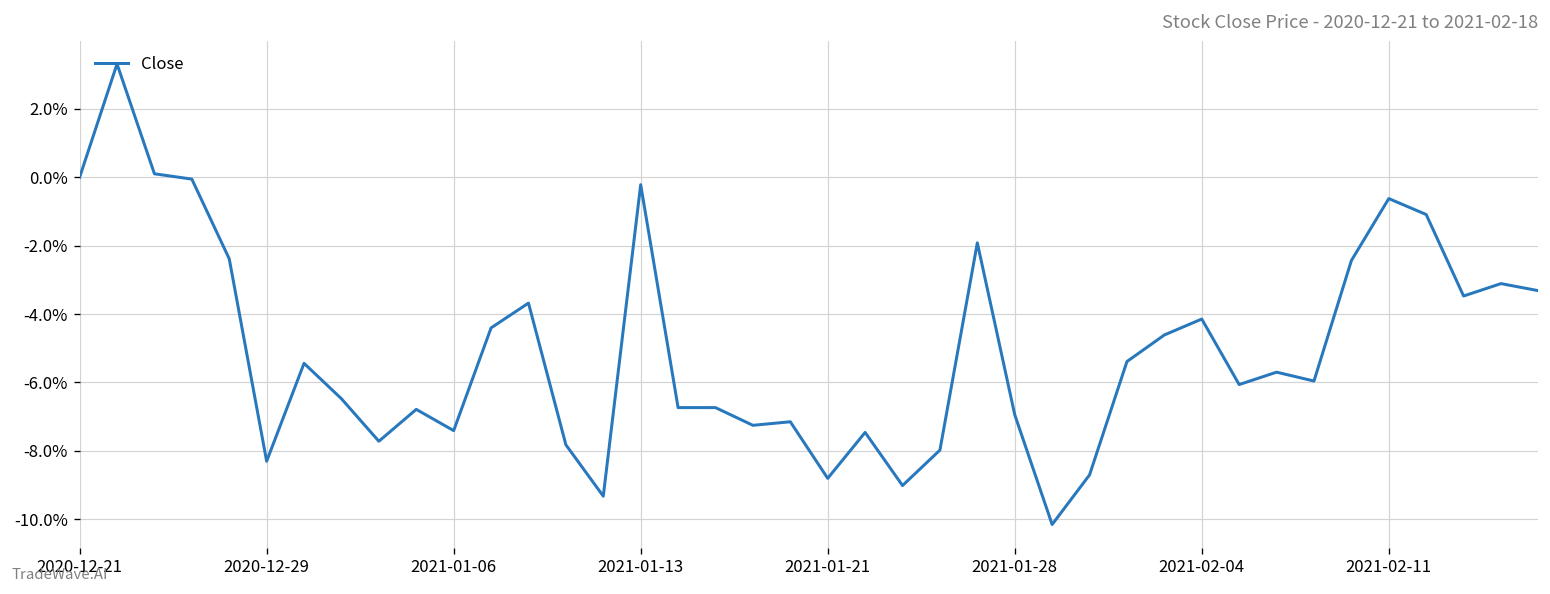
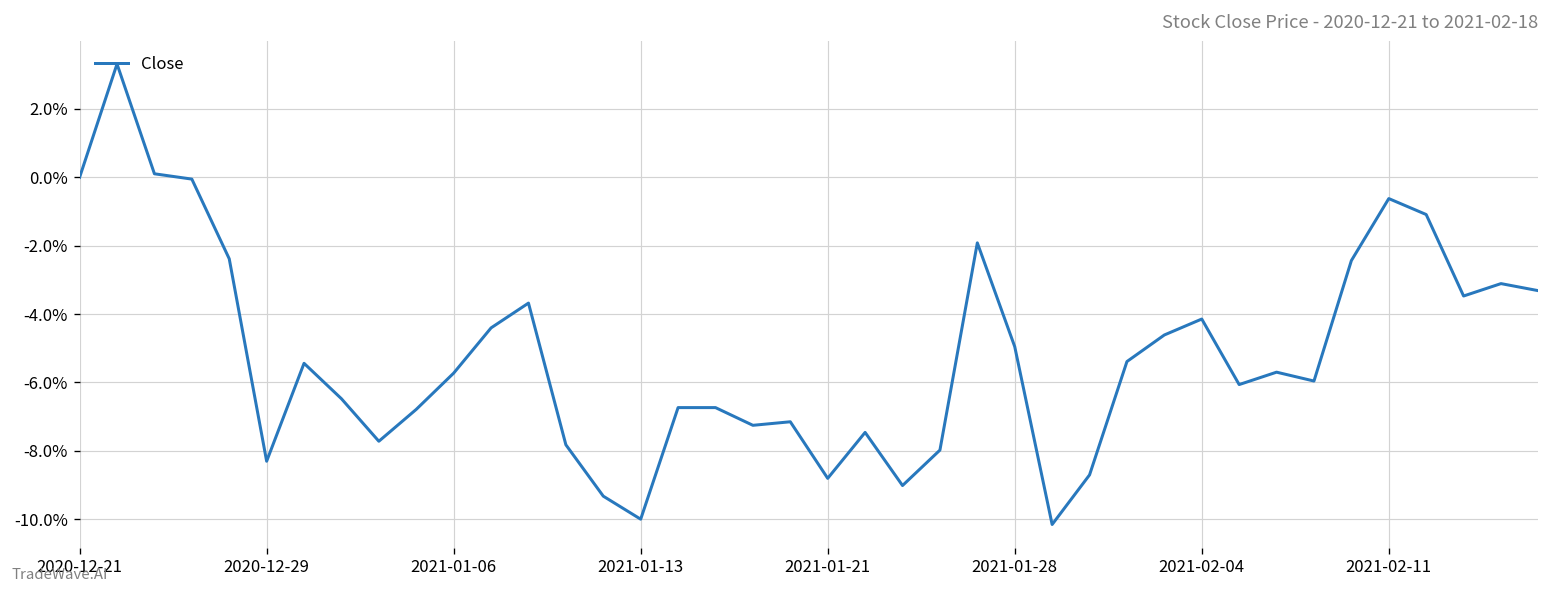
2021-01-06: -7.4% -> -5.7%
2021-01-13: -0.2% -> -10.0%
2021-01-28: -6.9% -> -5.0%
